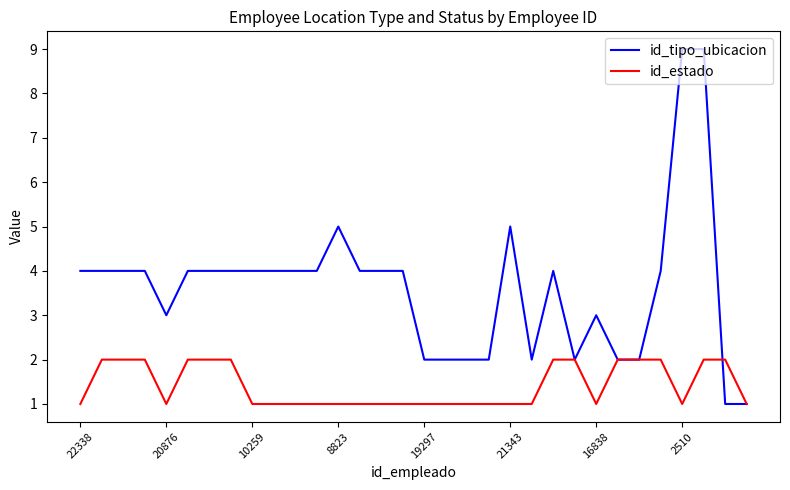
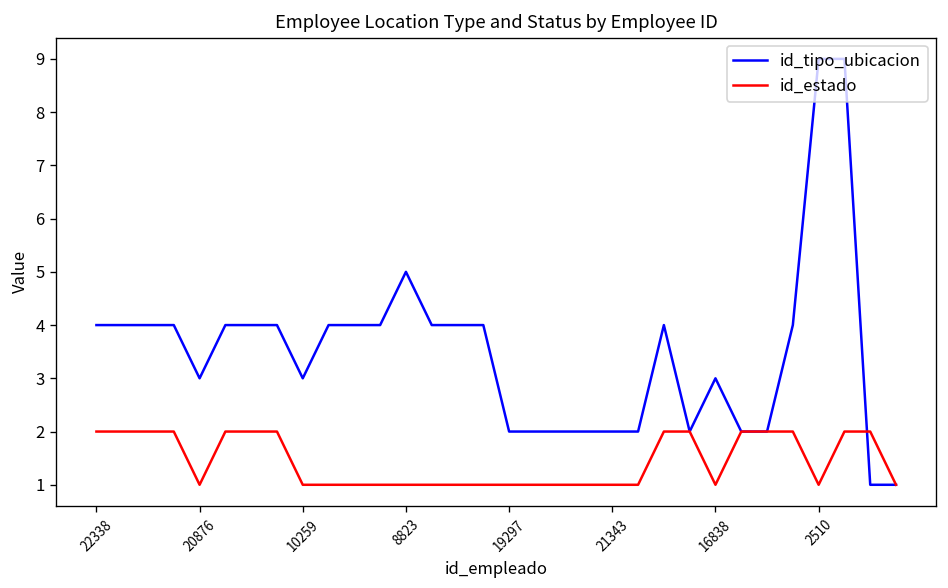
id_estado, 22338: 1 -> 2
id_tipo_ubicacion, 10259: 4 -> 3
id_tipo_ubicacion, 21343: 5 -> 2
